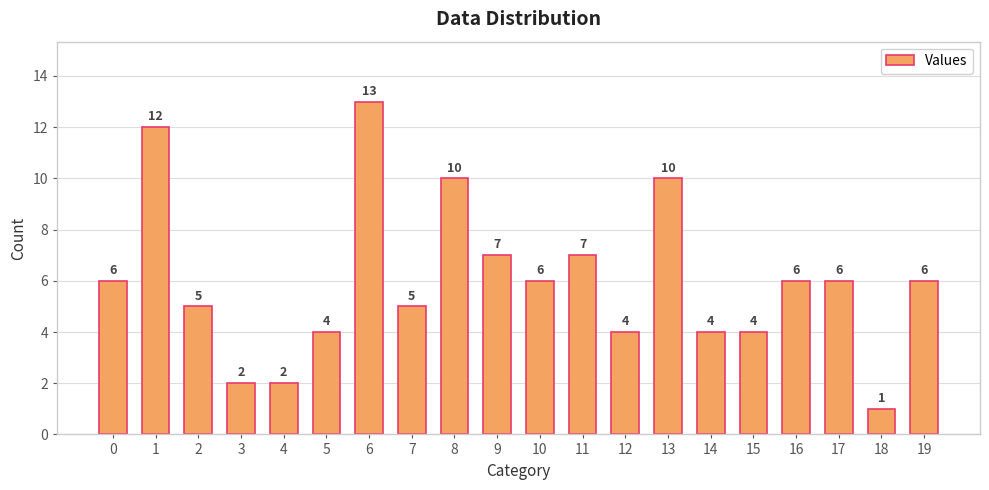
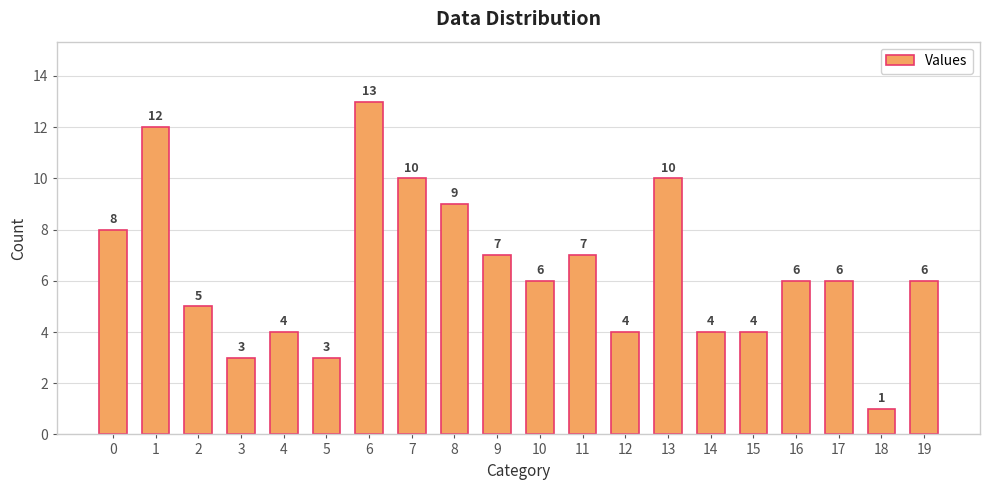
0: 6 -> 8
3: 2 -> 3
4: 2 -> 4
5: 4 -> 3
7: 5 -> 10
8: 10 -> 9
